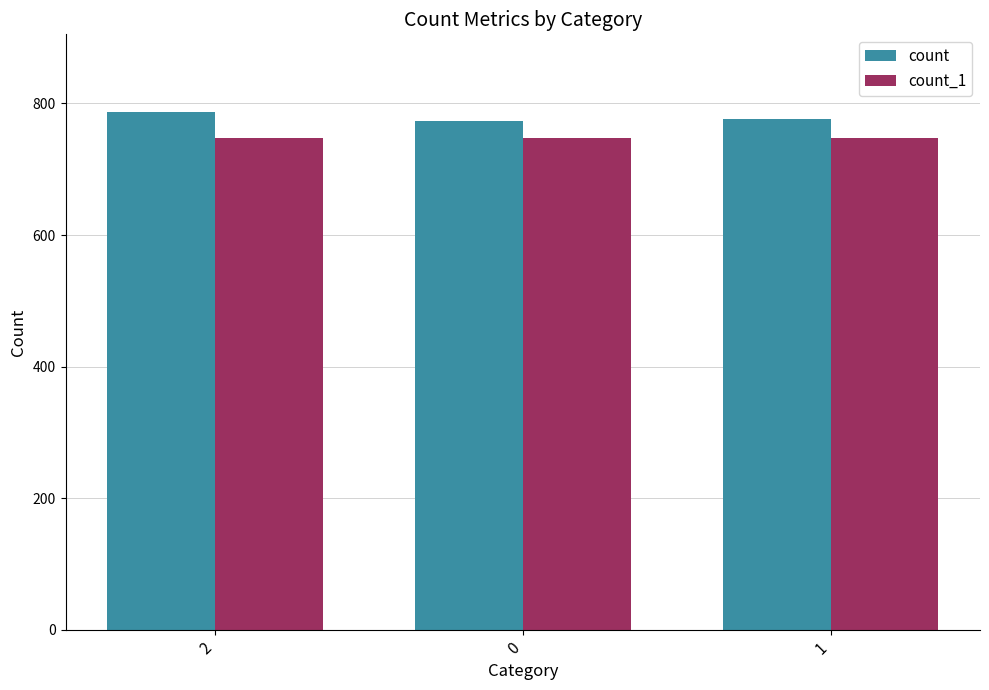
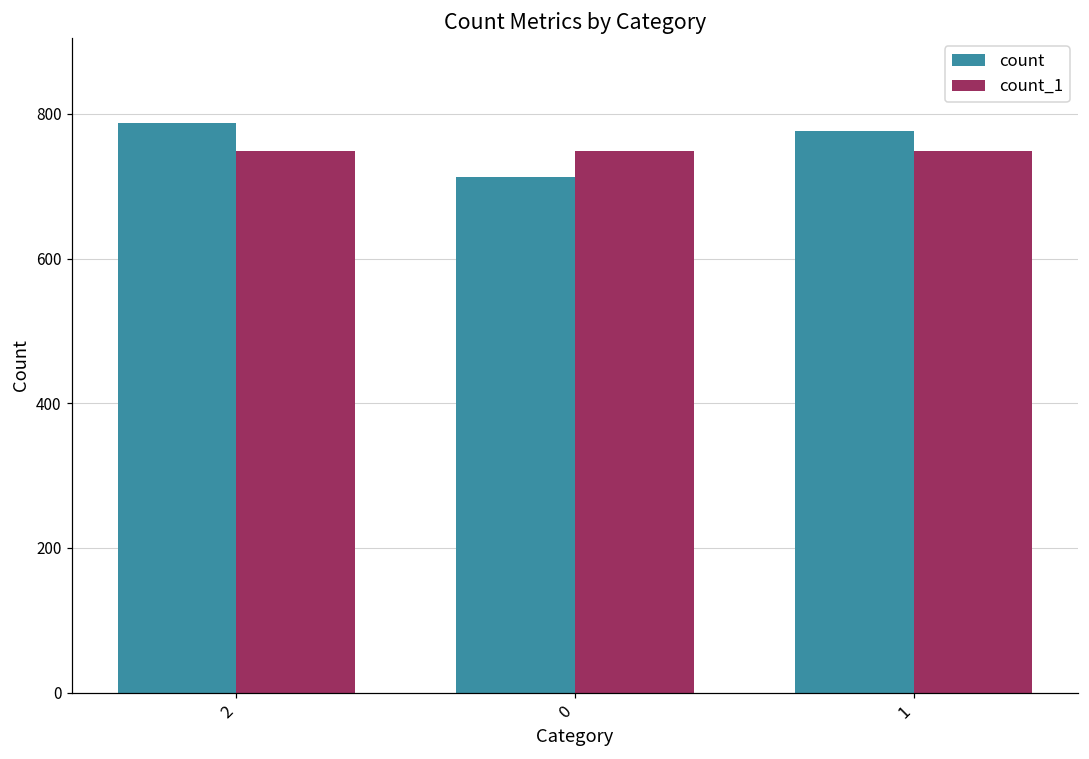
count, 0: 770 -> 710
